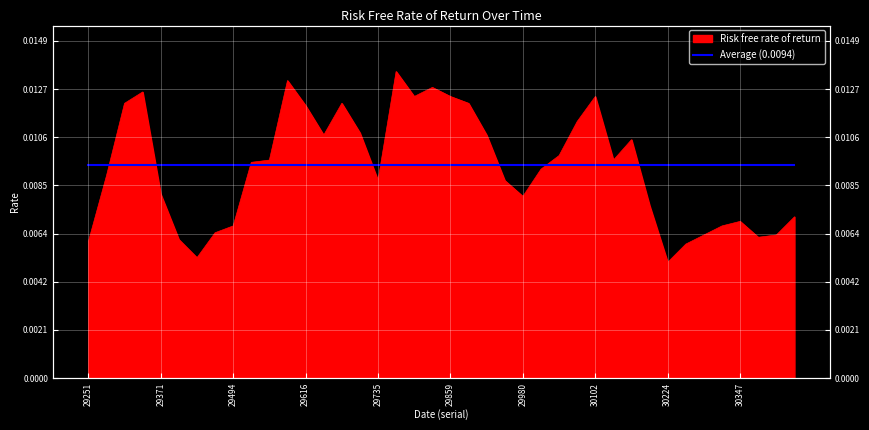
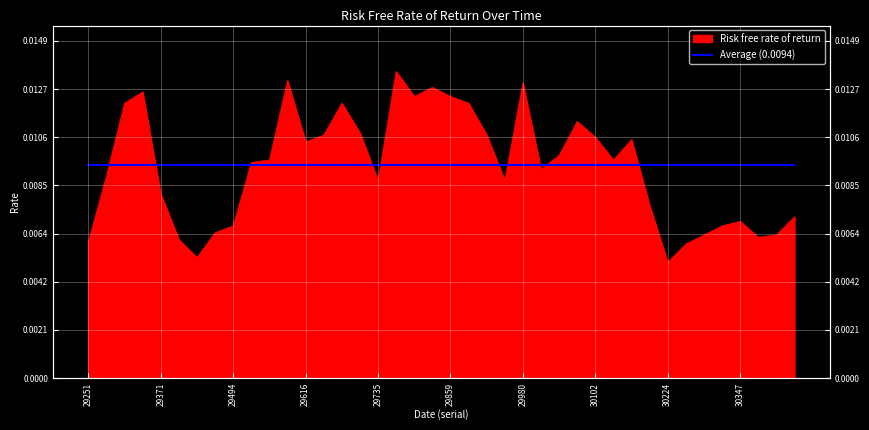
Risk free rate of return, 29616: 0.0120 -> 0.0104
Risk free rate of return, 29980: 0.008 -> 0.013
Risk free rate of return, 30102: 0.0124 -> 0.0106
